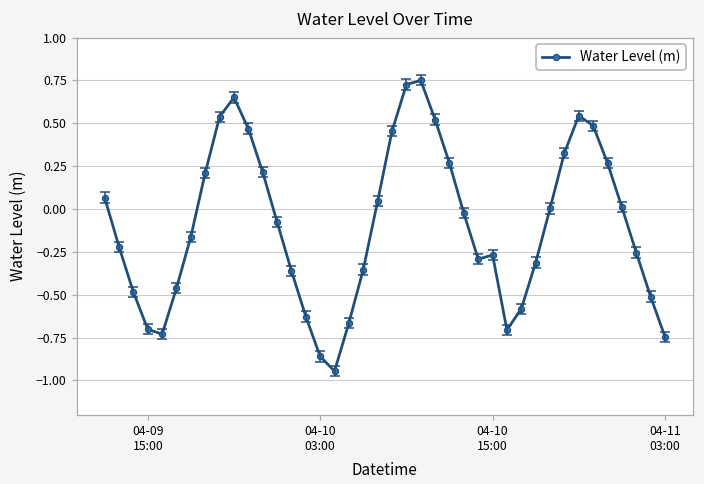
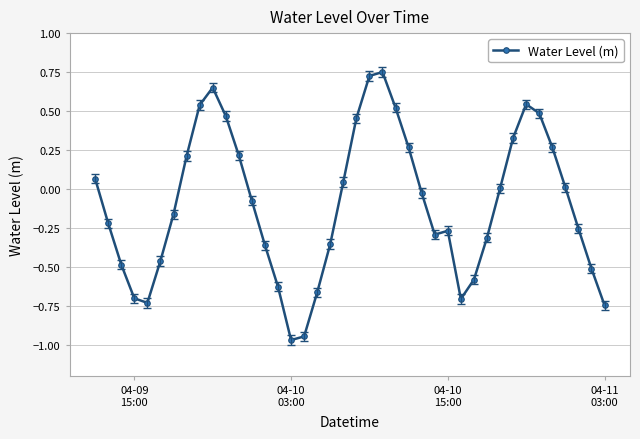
Water Level (m), 04-10 03:00: -0.86 -> -0.97
